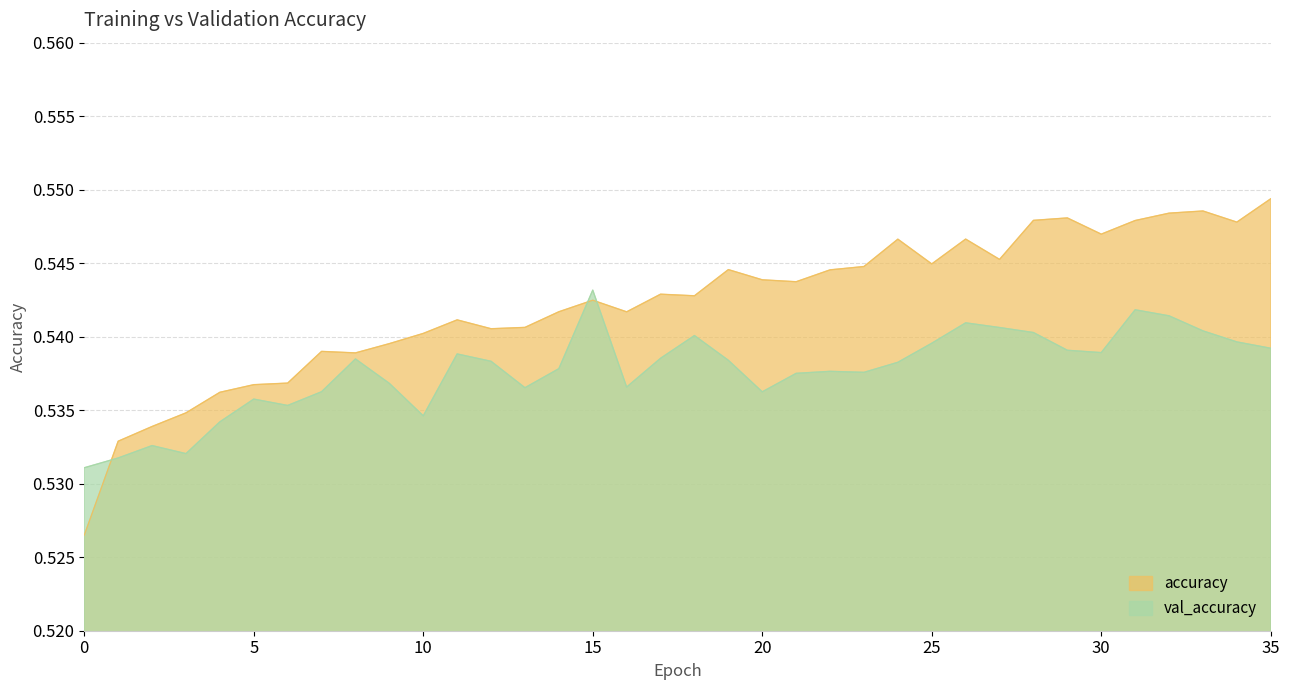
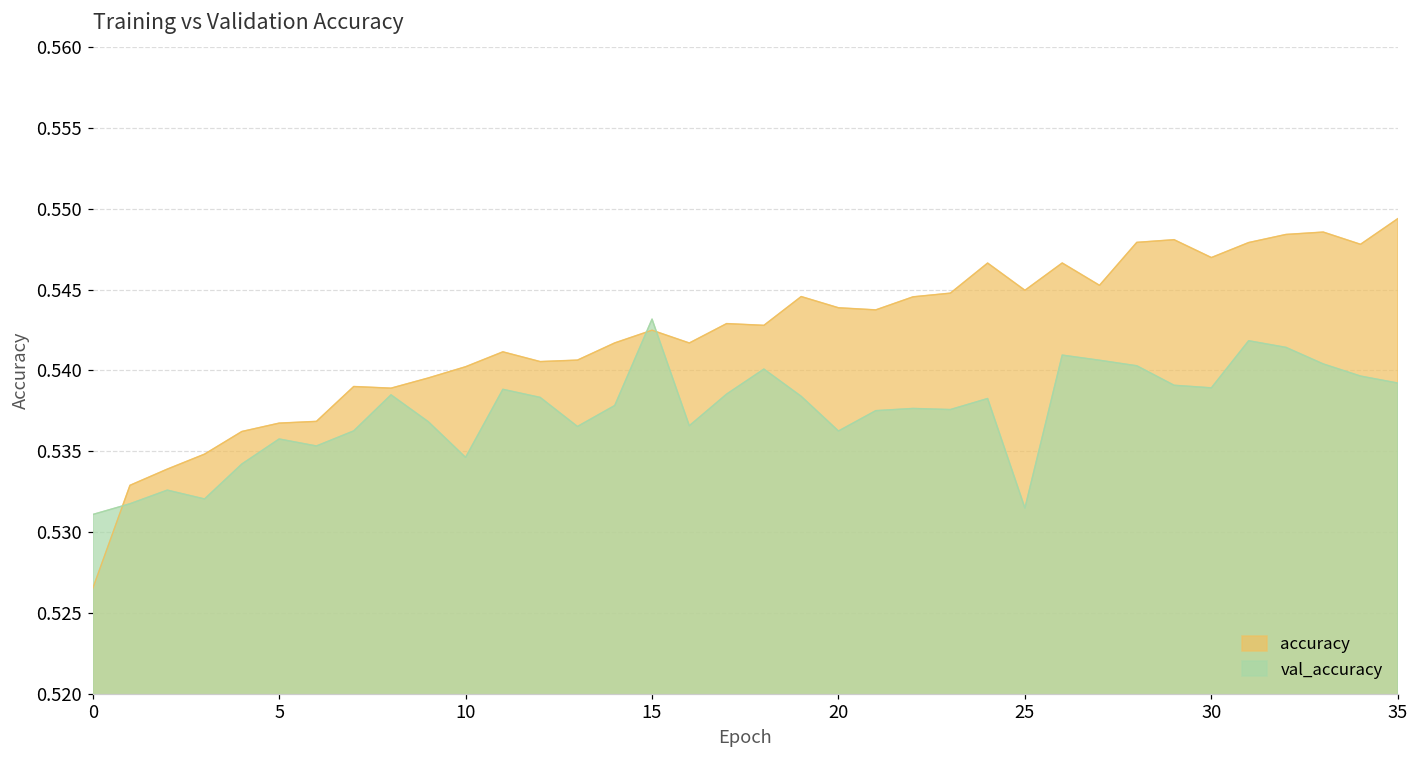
val_accuracy, 25: 0.5396 -> 0.5315
